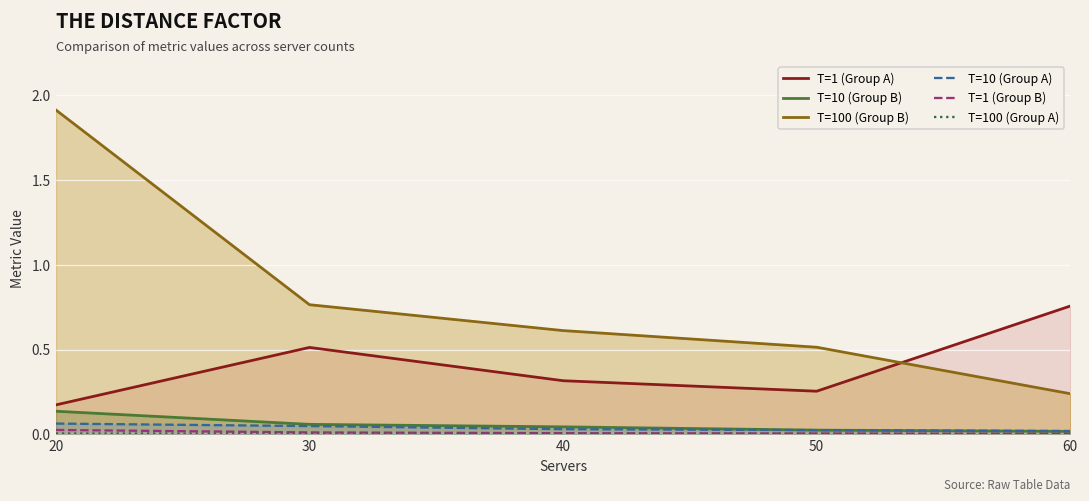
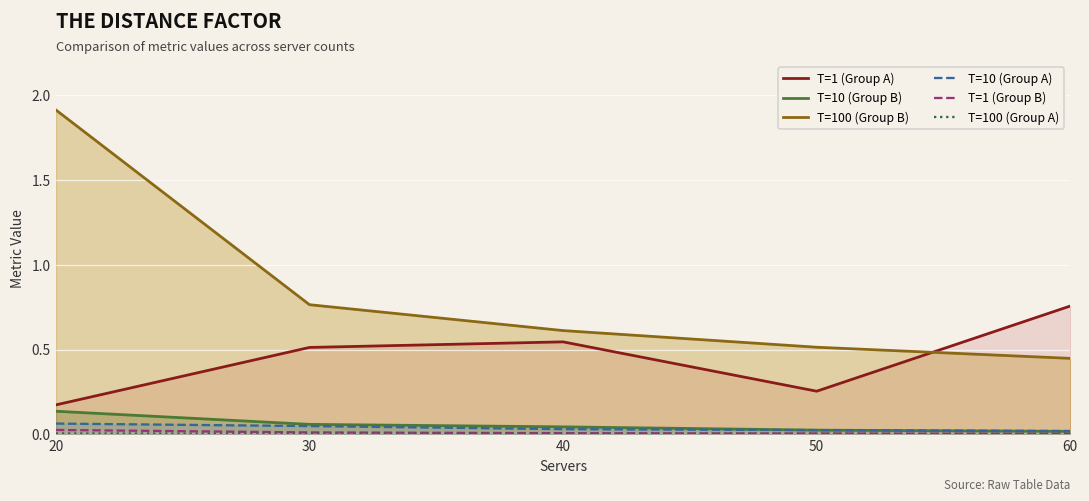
T=1 (Group A), 40: 0.32 -> 0.55
T=100 (Group B), 60: 0.24 -> 0.45
